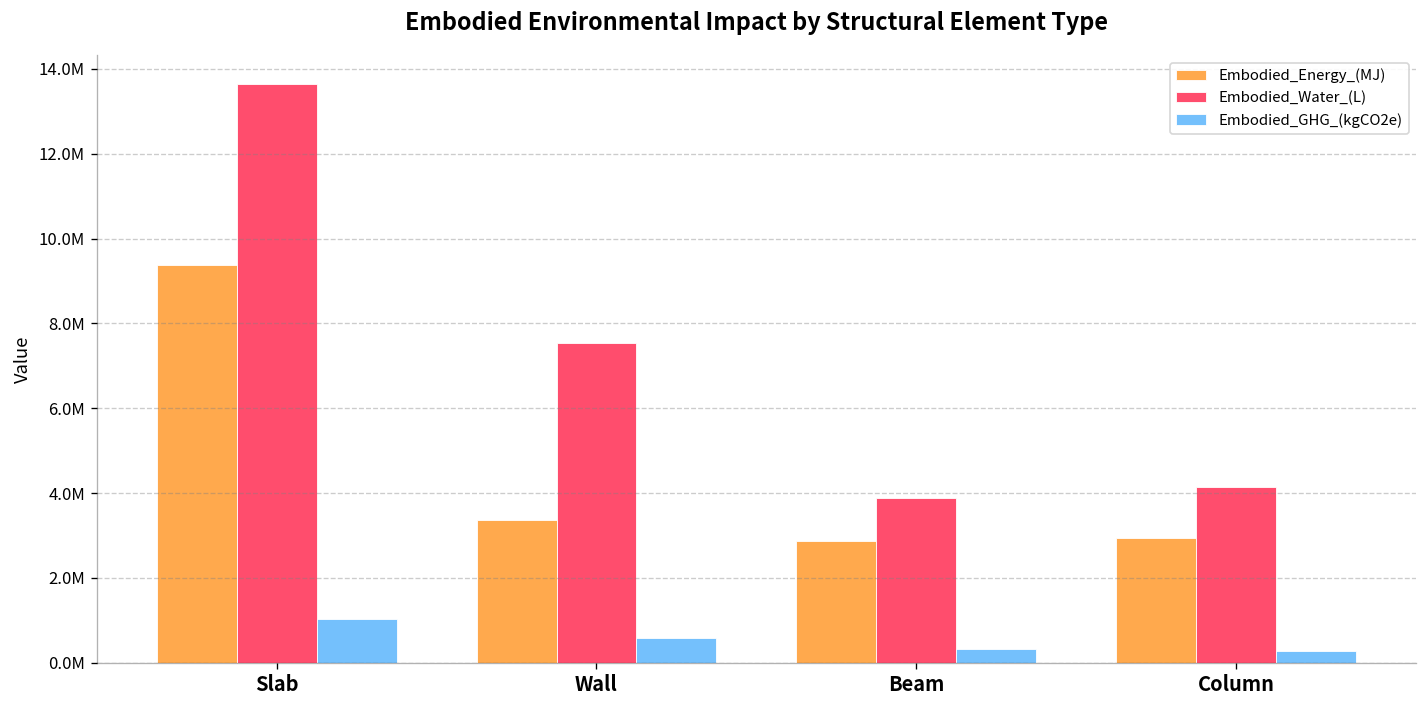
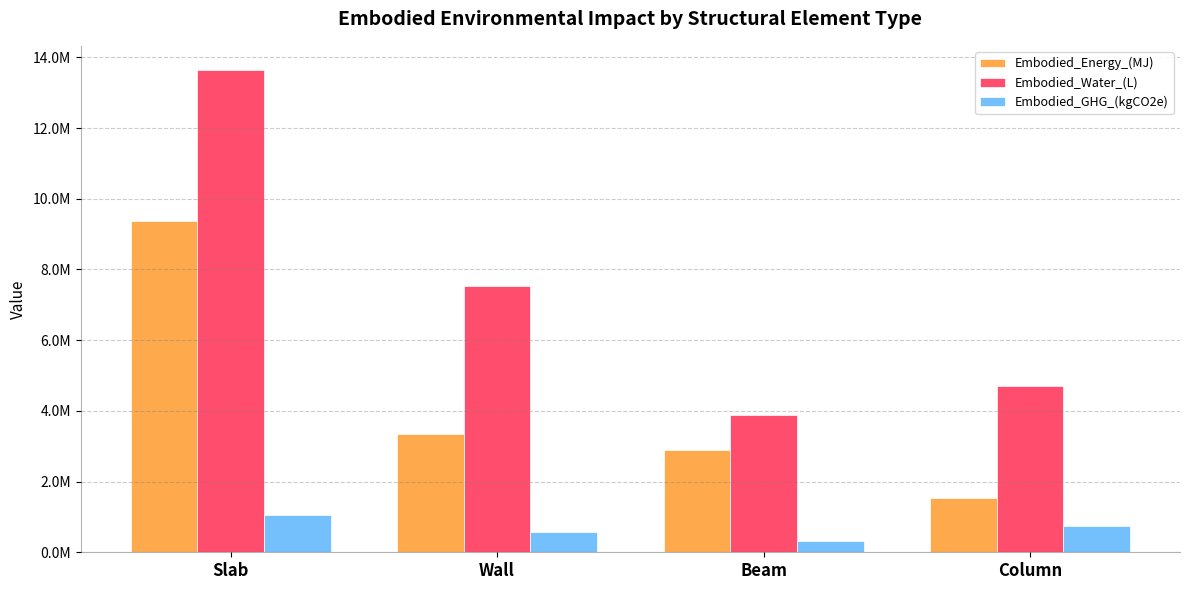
Embodied_Energy_(MJ), Column: 2900000 -> 1500000
Embodied_Water_(L), Column: 4200000 -> 4700000
Embodied_GHG_(kgCO2e), Column: 300000 -> 700000
